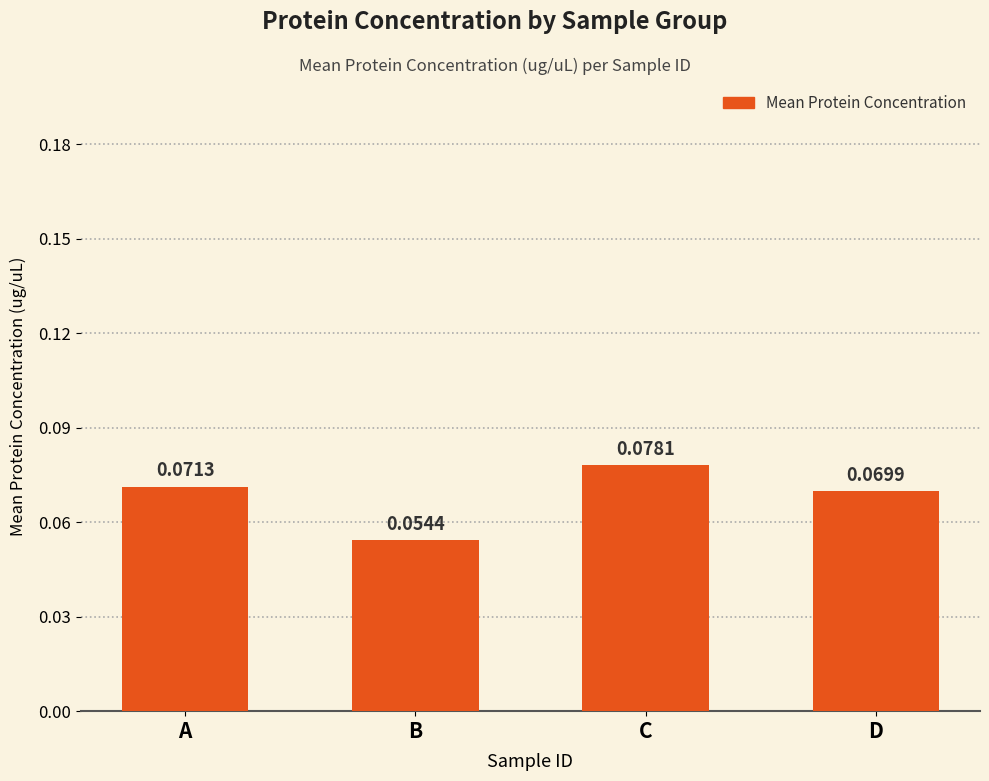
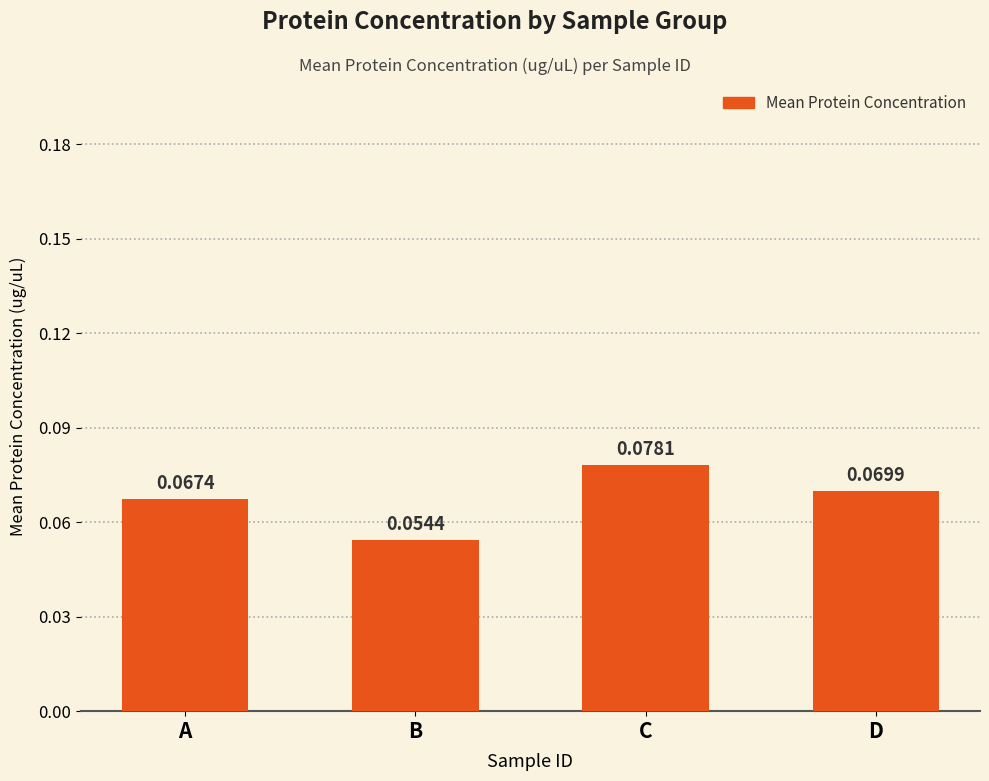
A: 0.0713 -> 0.0674
